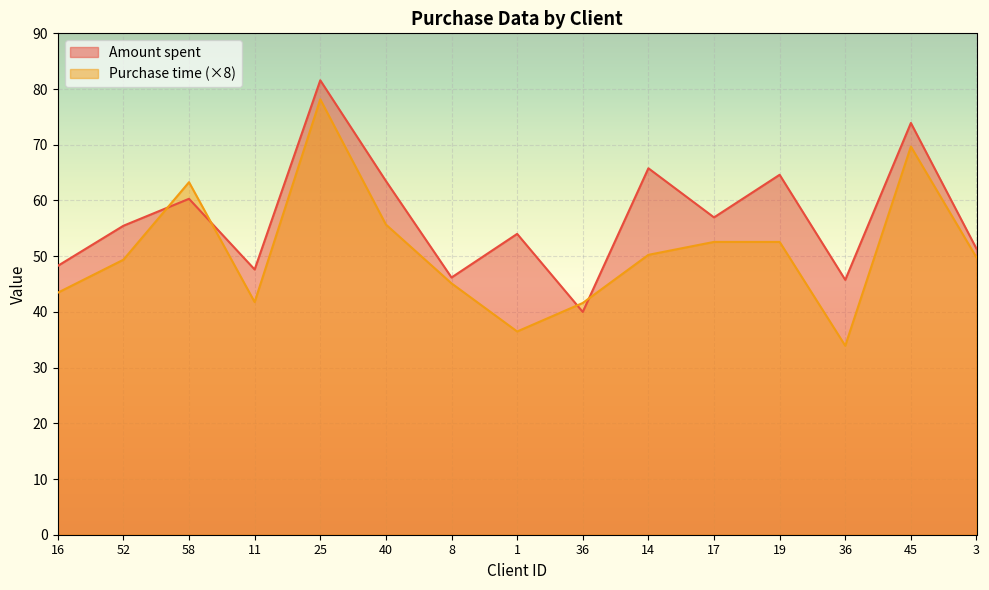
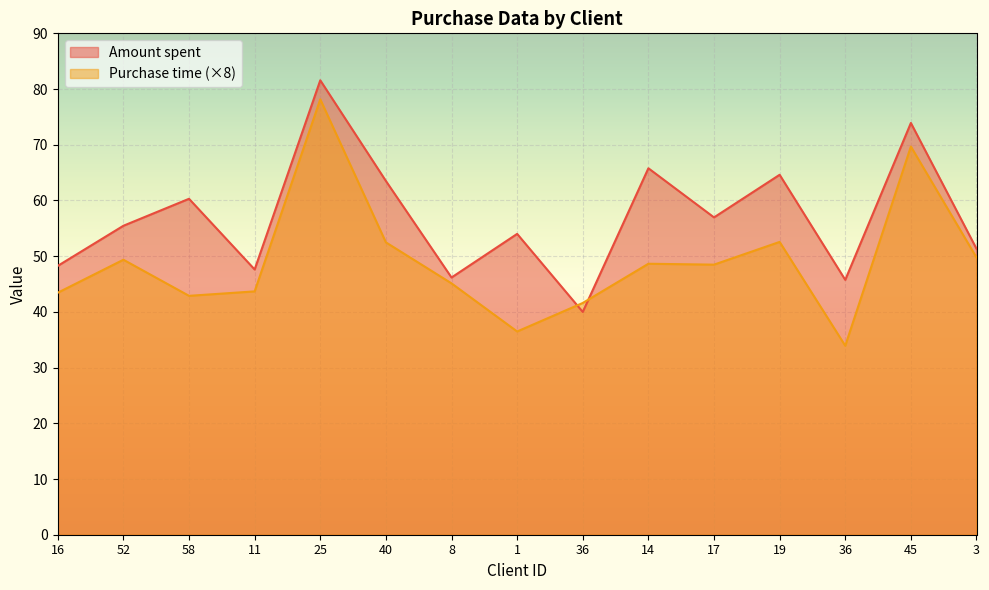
Purchase time (×8), 58: 63 -> 43
Purchase time (×8), 11: 42 -> 44
Purchase time (×8), 40: 56 -> 52
Purchase time (×8), 14: 50 -> 49
Purchase time (×8), 17: 53 -> 48
